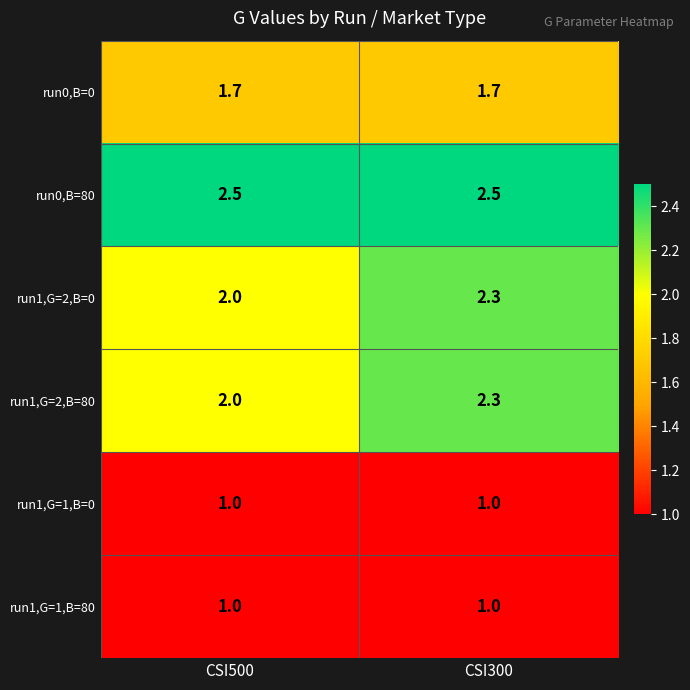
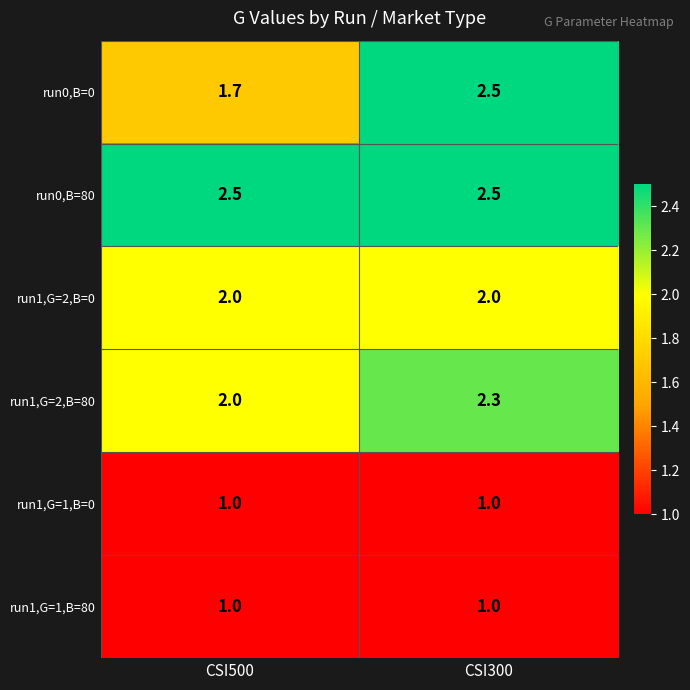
run0,B=0, CSI300: 1.7 -> 2.5
run1,G=2,B=0, CSI300: 2.3 -> 2.0
